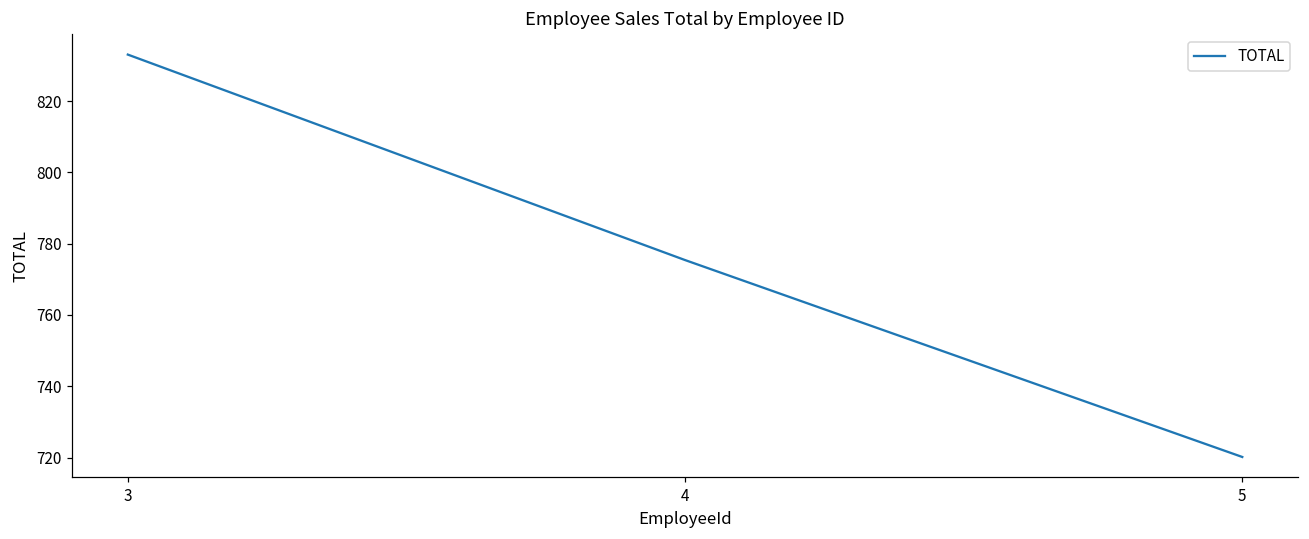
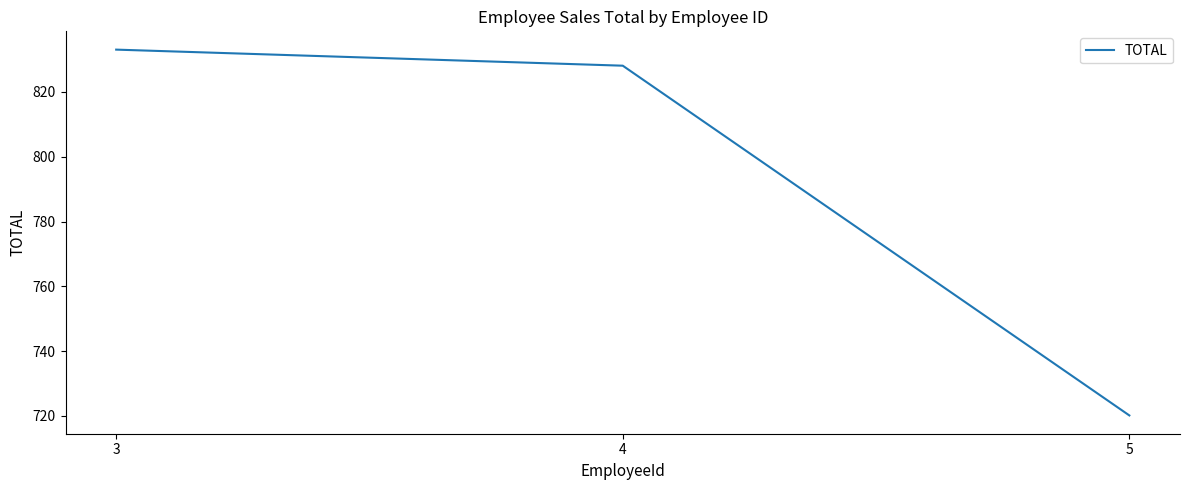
4: 775 -> 828
